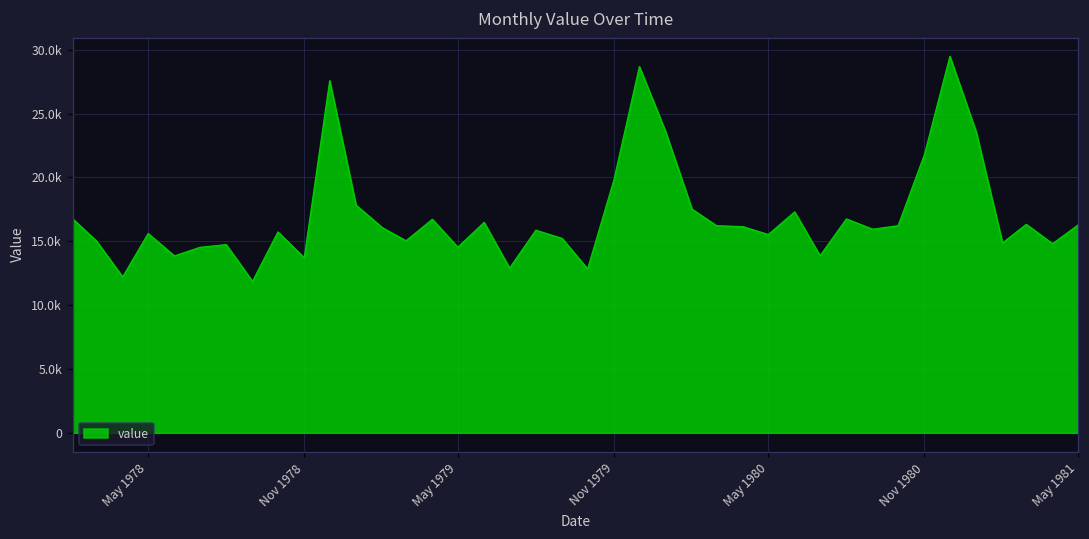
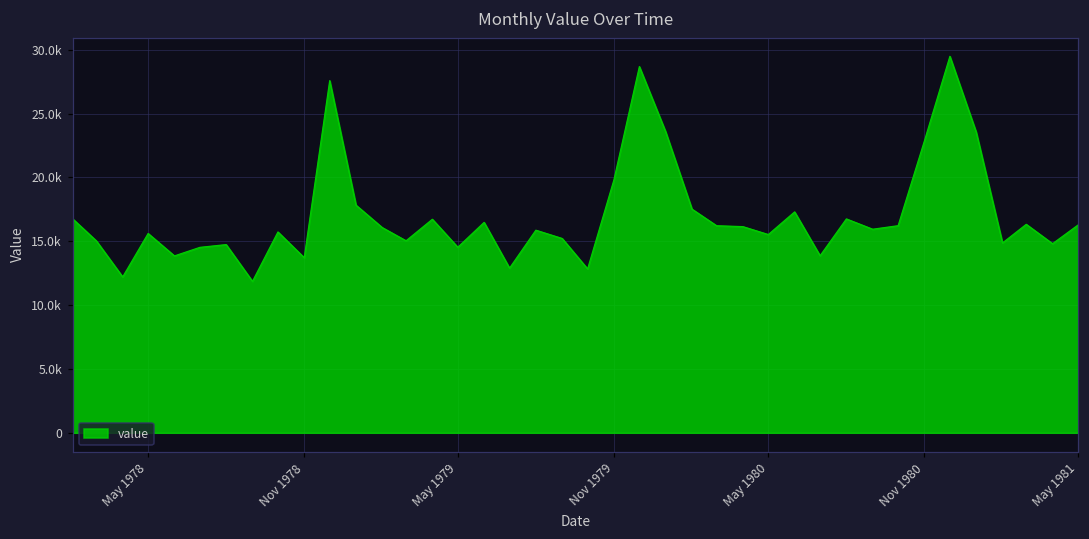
Nov 1980: 21800 -> 22900
